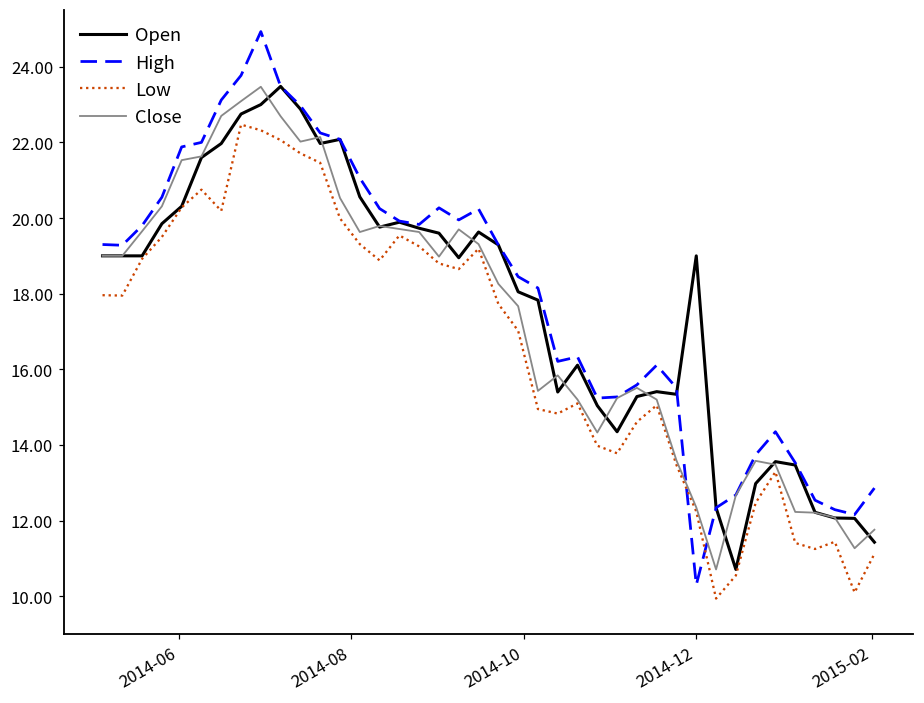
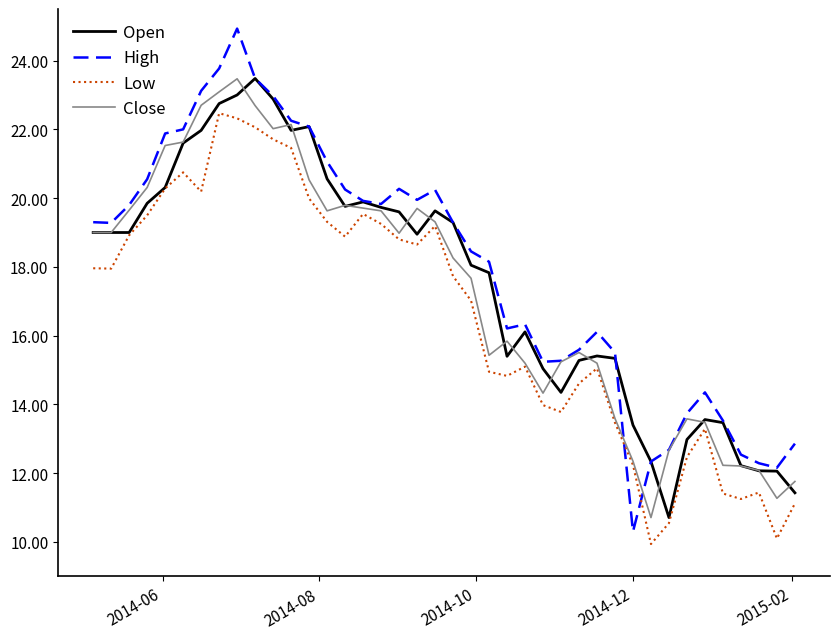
Open, 2014-12: 19.0 -> 13.4
